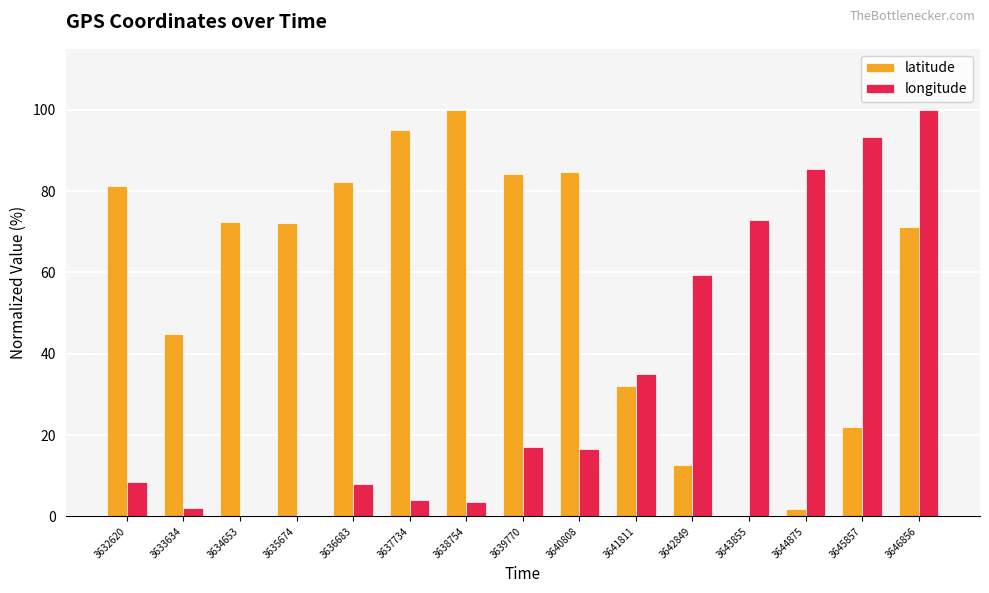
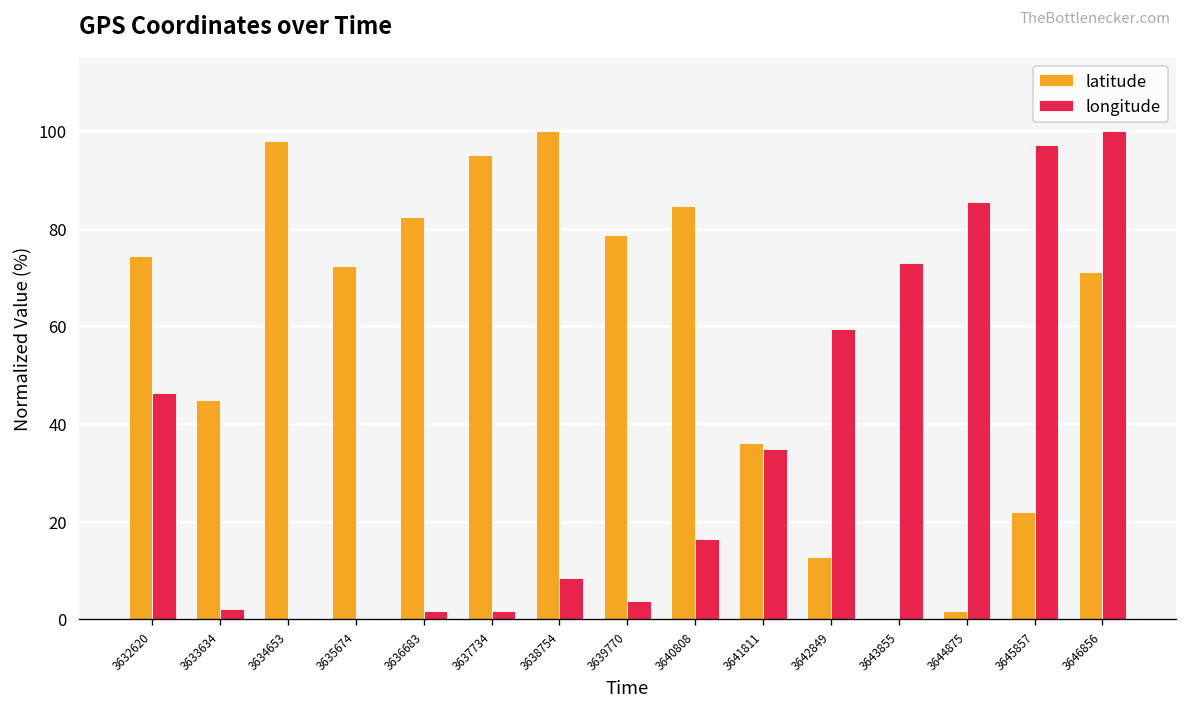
latitude, 3632620: 81 -> 74
longitude, 3632620: 8 -> 46
latitude, 3634653: 72 -> 98
longitude, 3636683: 8 -> 2
longitude, 3637734: 4 -> 2
longitude, 3638754: 4 -> 9
latitude, 3639770: 84 -> 79
longitude, 3639770: 17 -> 4
latitude, 3641811: 32 -> 36
longitude, 3645857: 93 -> 97
